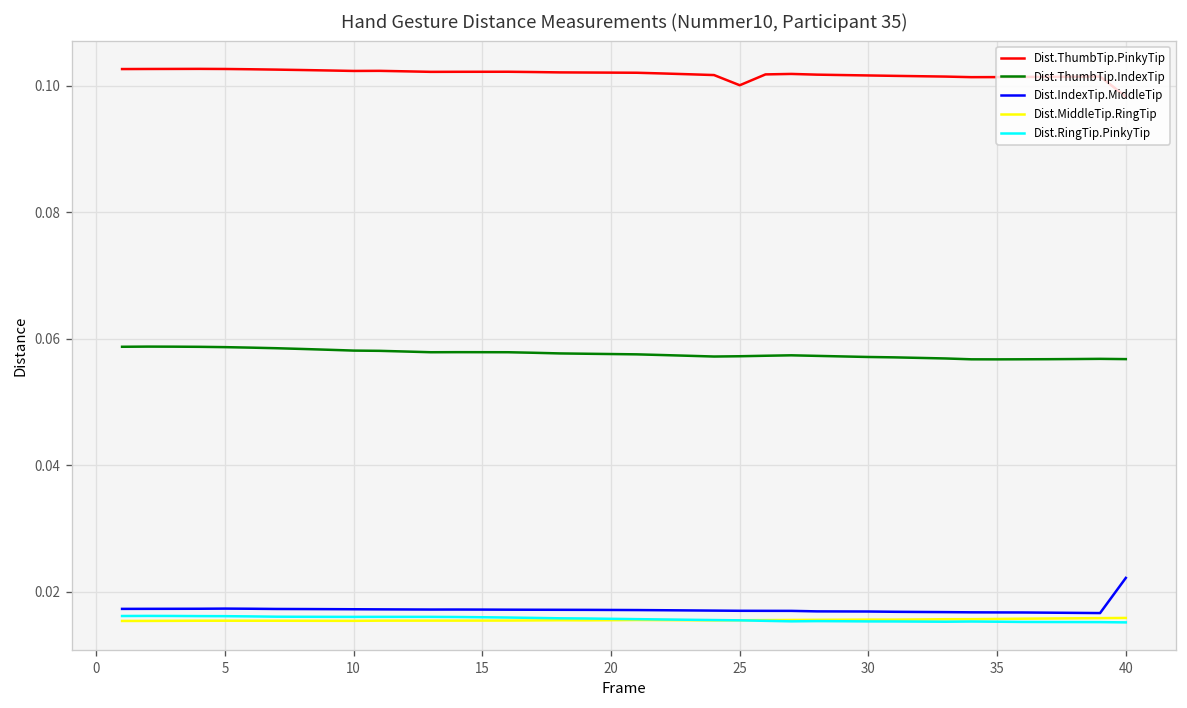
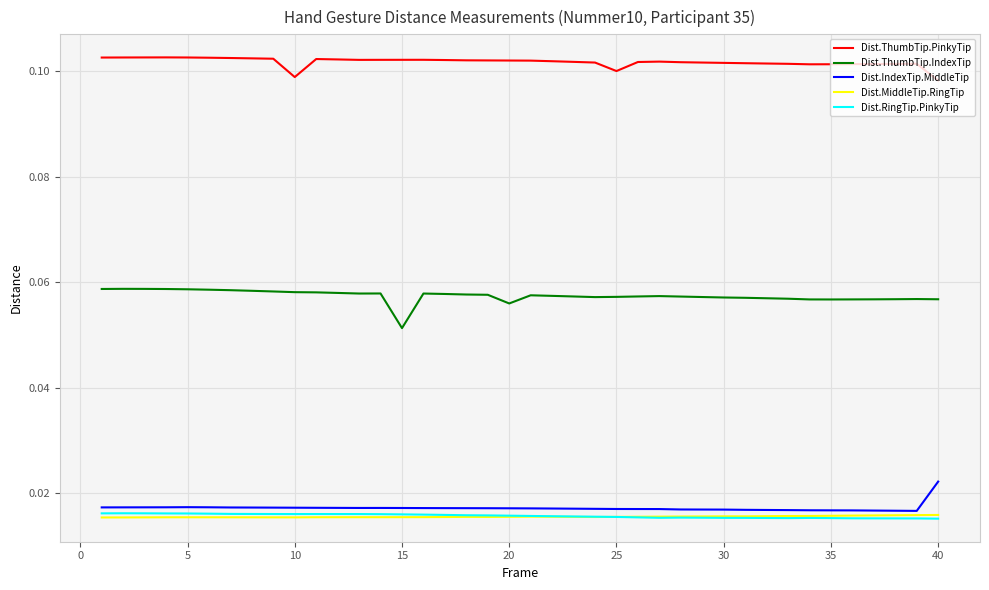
Dist.ThumbTip.PinkyTip, 10: 0.102 -> 0.099
Dist.ThumbTip.IndexTip, 15: 0.058 -> 0.051
Dist.ThumbTip.IndexTip, 20: 0.058 -> 0.056
